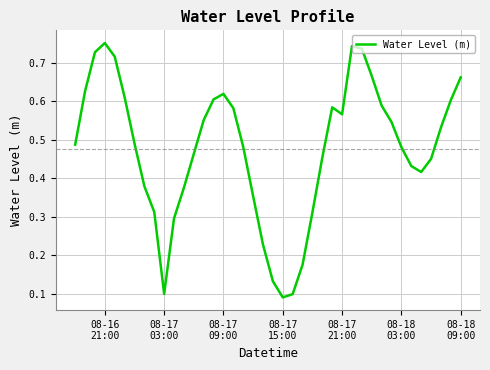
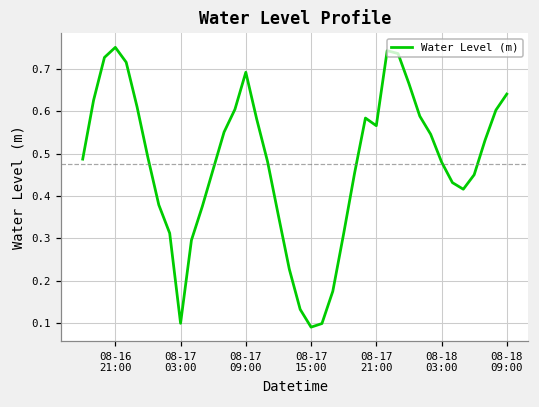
08-17 09:00: 0.62 -> 0.69
08-18 09:00: 0.66 -> 0.64
